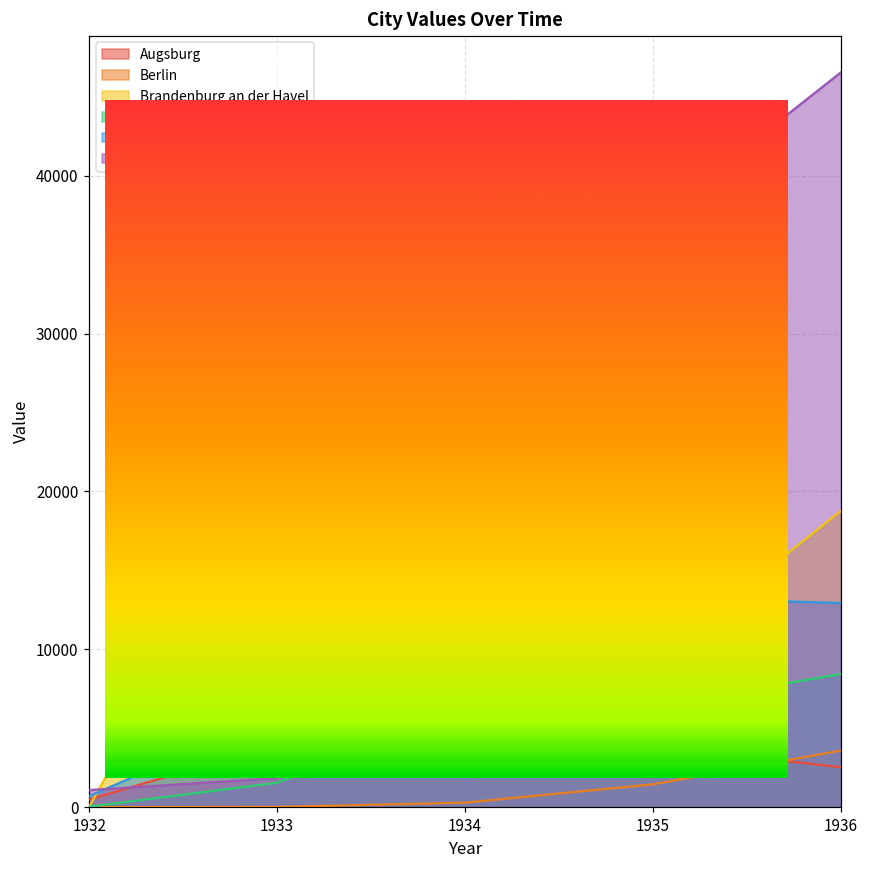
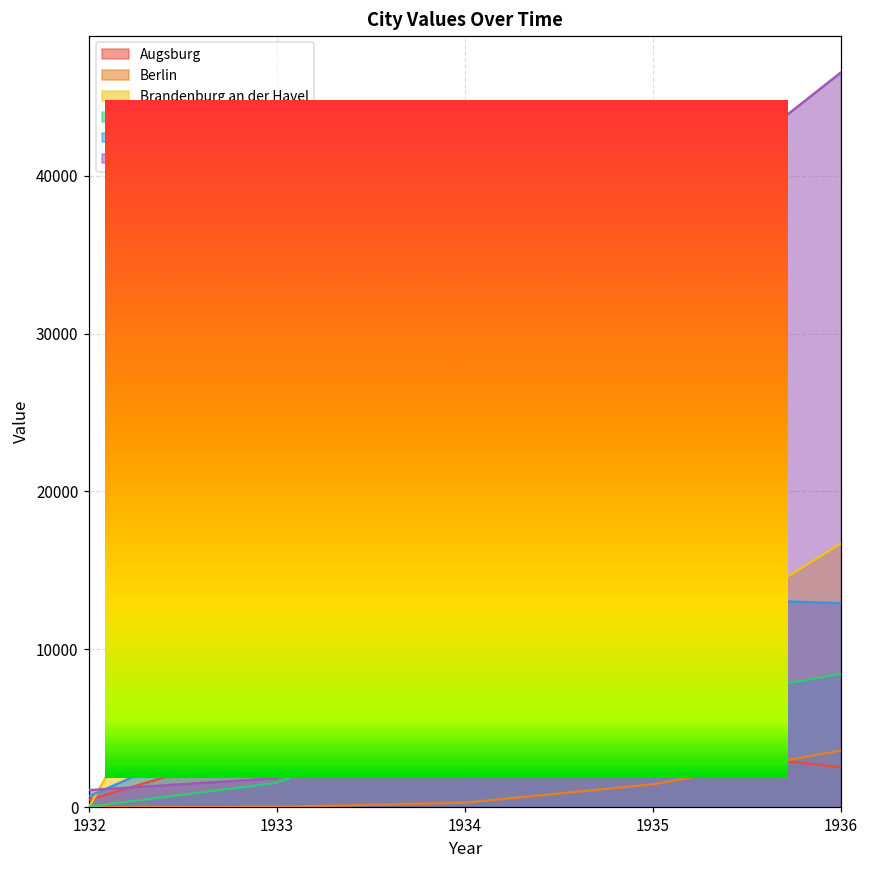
Brandenburg an der Havel, 1936: 18800 -> 16700
